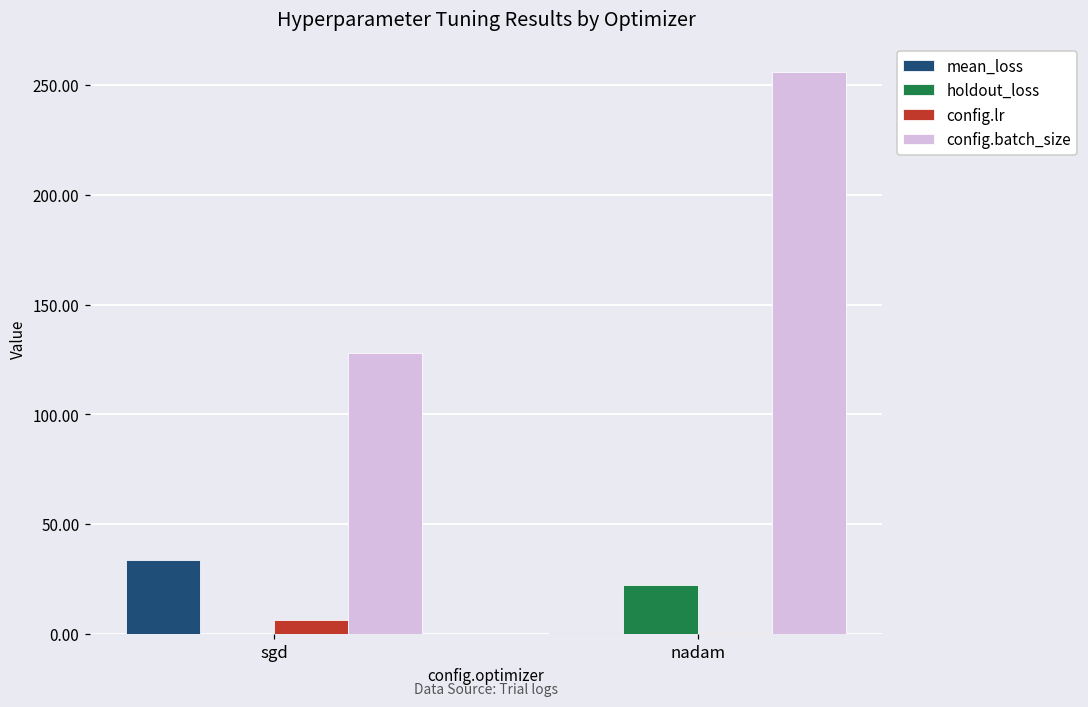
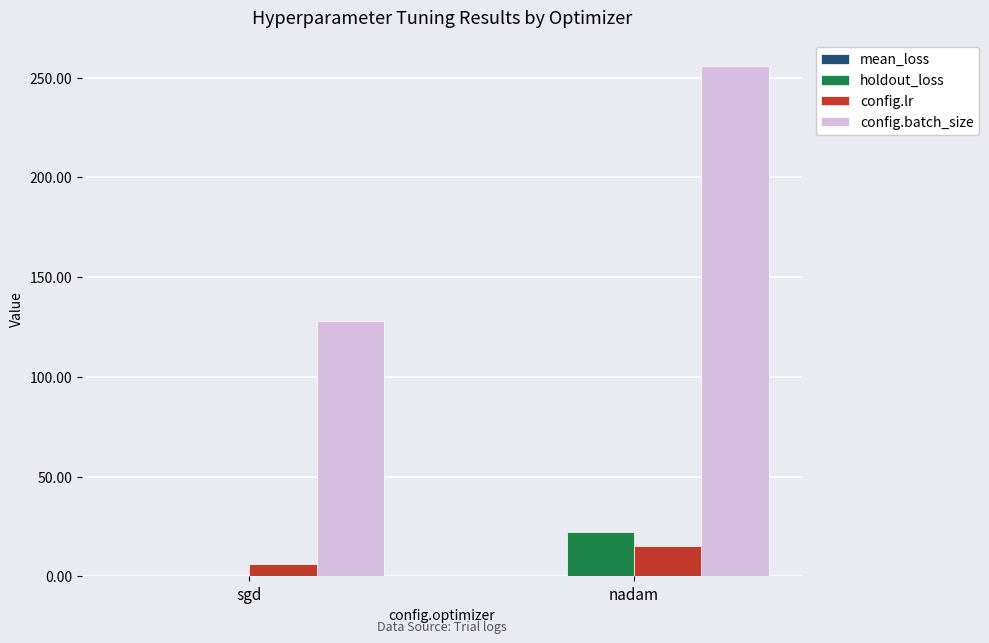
mean_loss, sgd: 33 -> 0
config.lr, nadam: 0 -> 15
